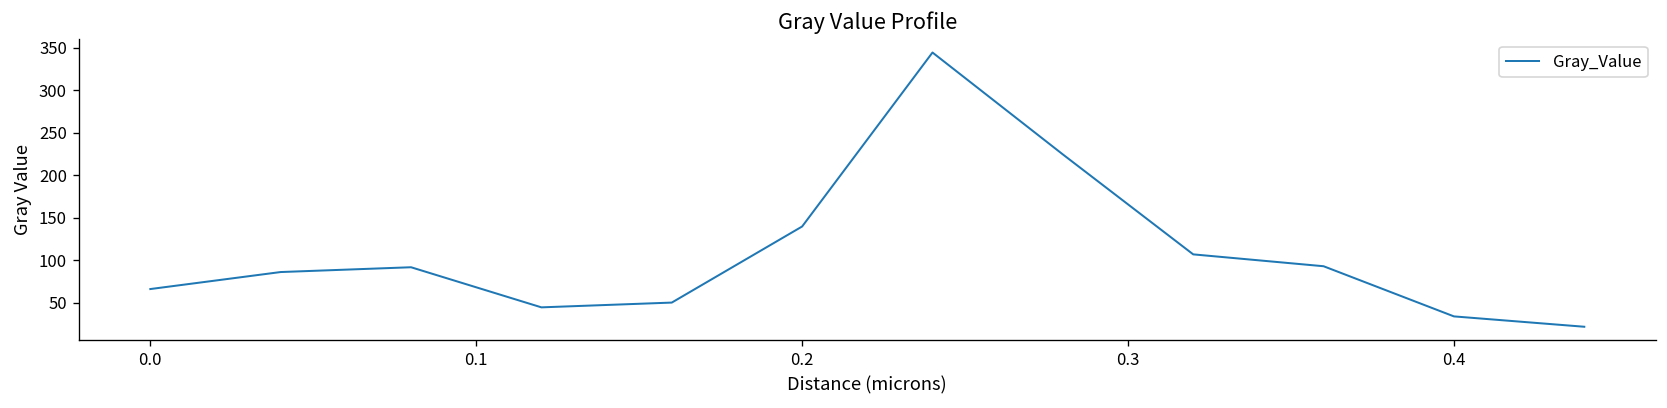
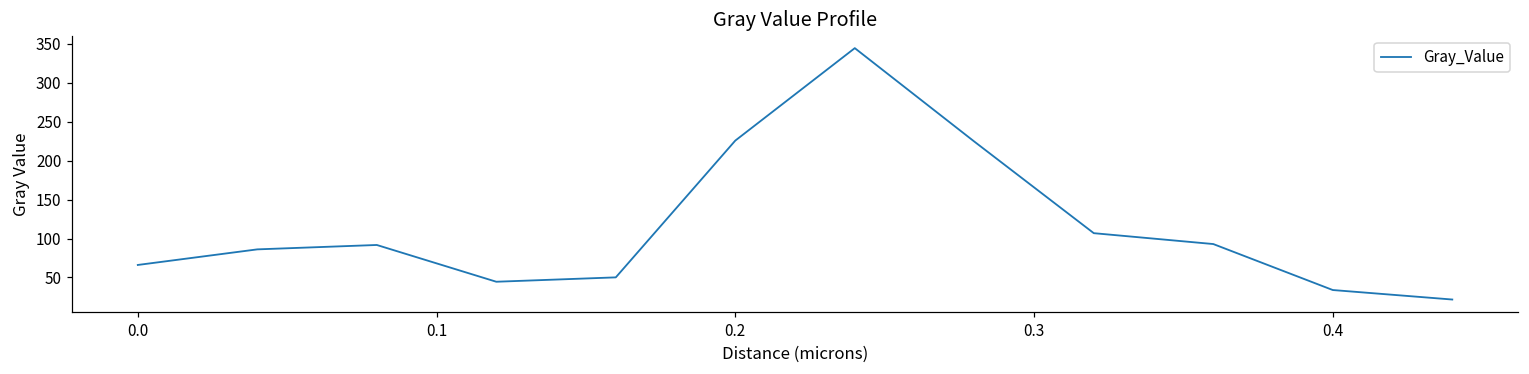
0.2: 140 -> 230
